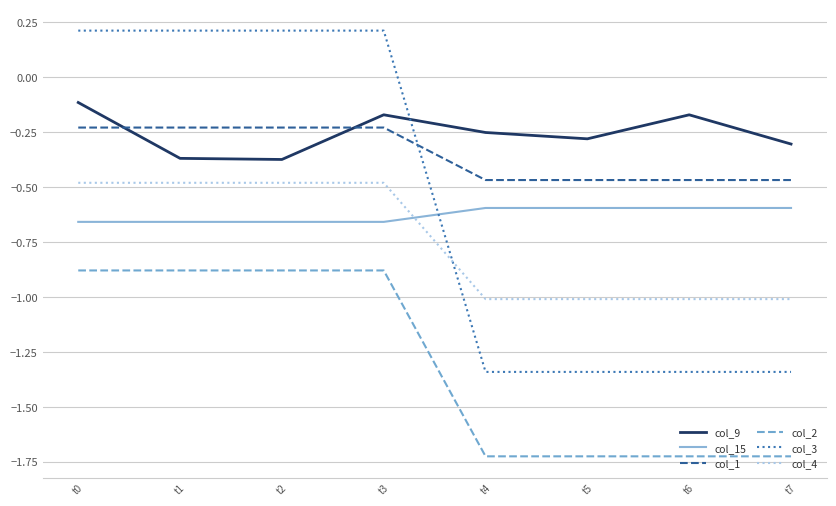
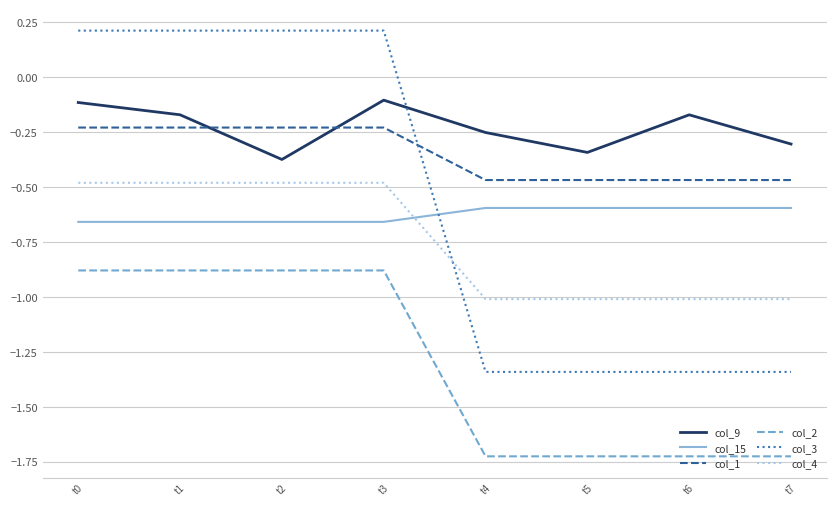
col_9, t1: -0.37 -> -0.17
col_9, t3: -0.17 -> -0.10
col_9, t5: -0.28 -> -0.34
